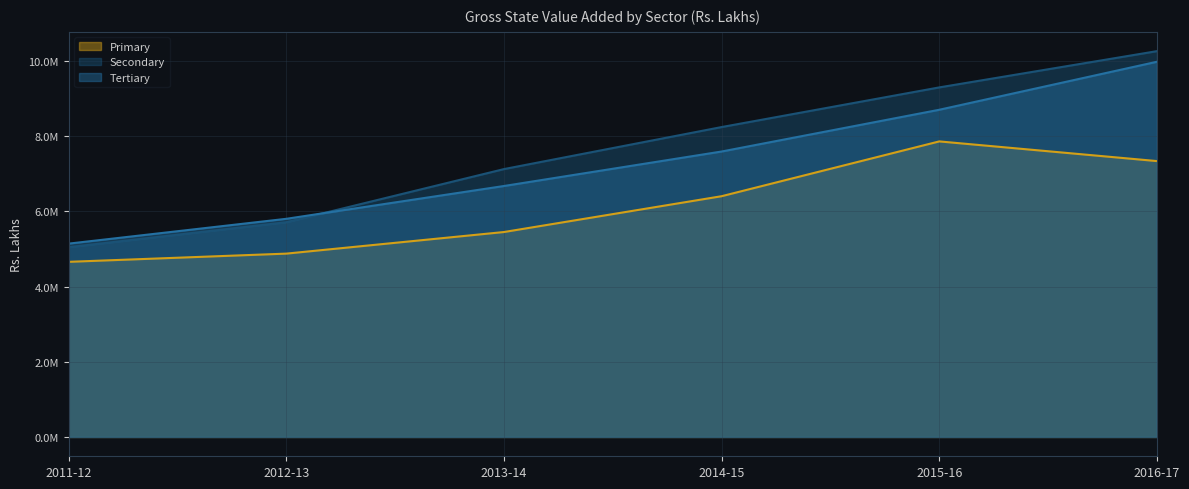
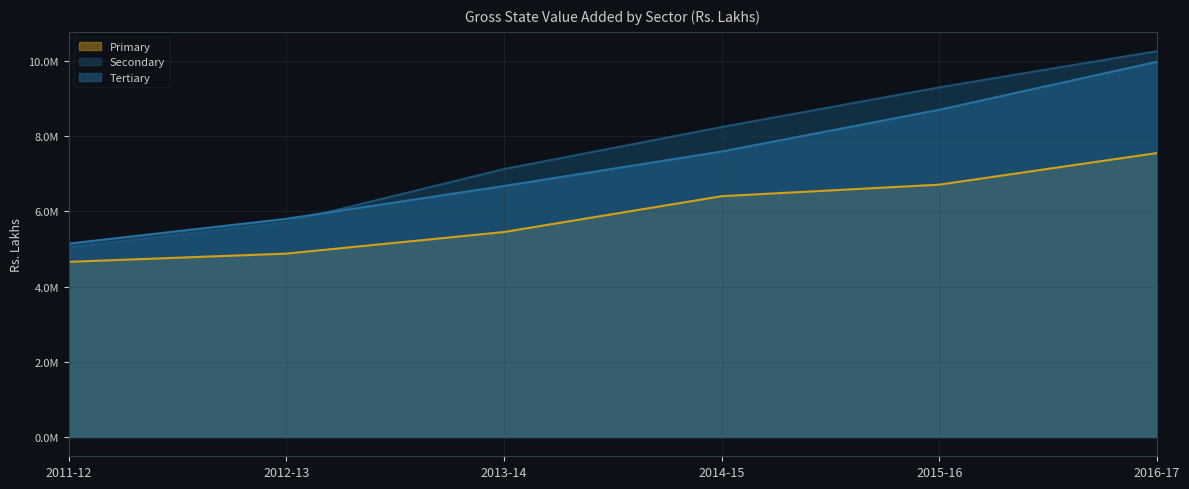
Primary, 2015-16: 7900000 -> 6700000
Primary, 2016-17: 7300000 -> 7500000
